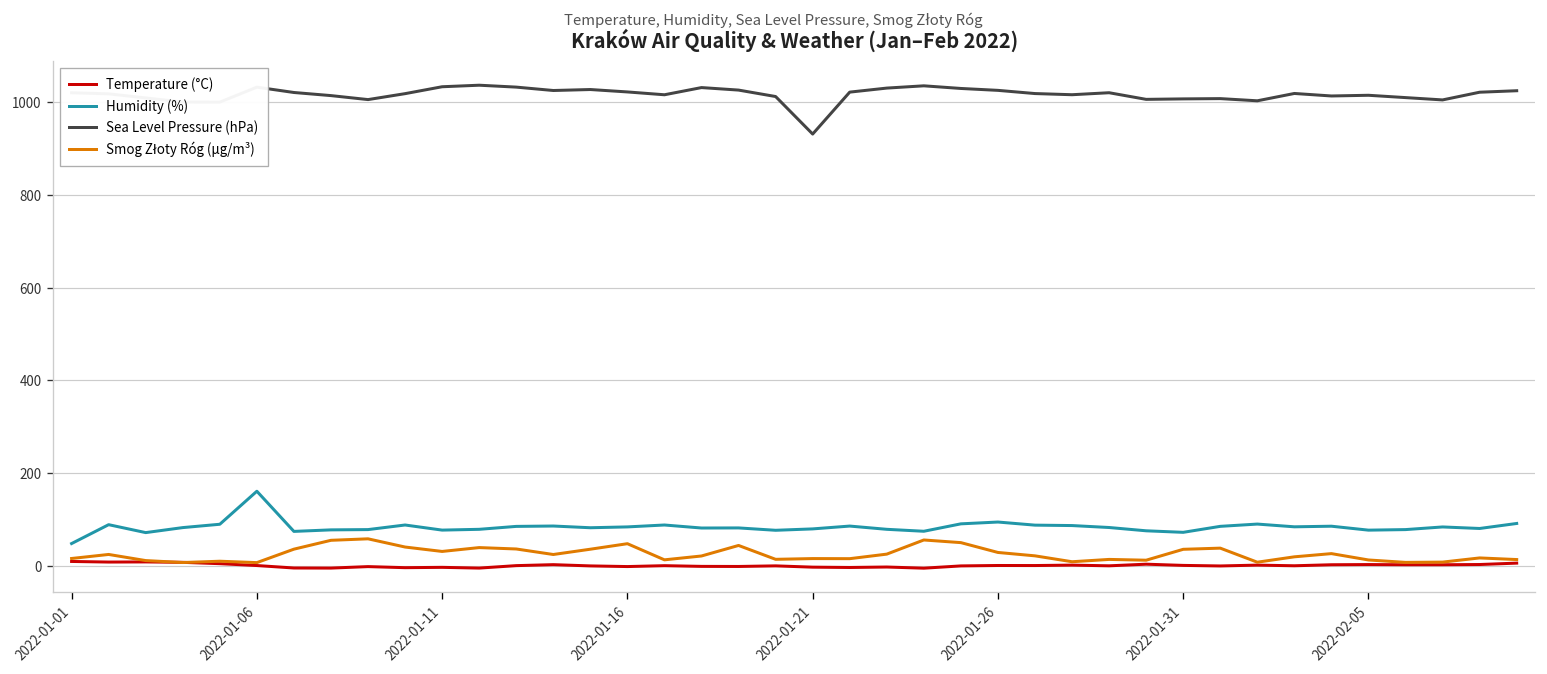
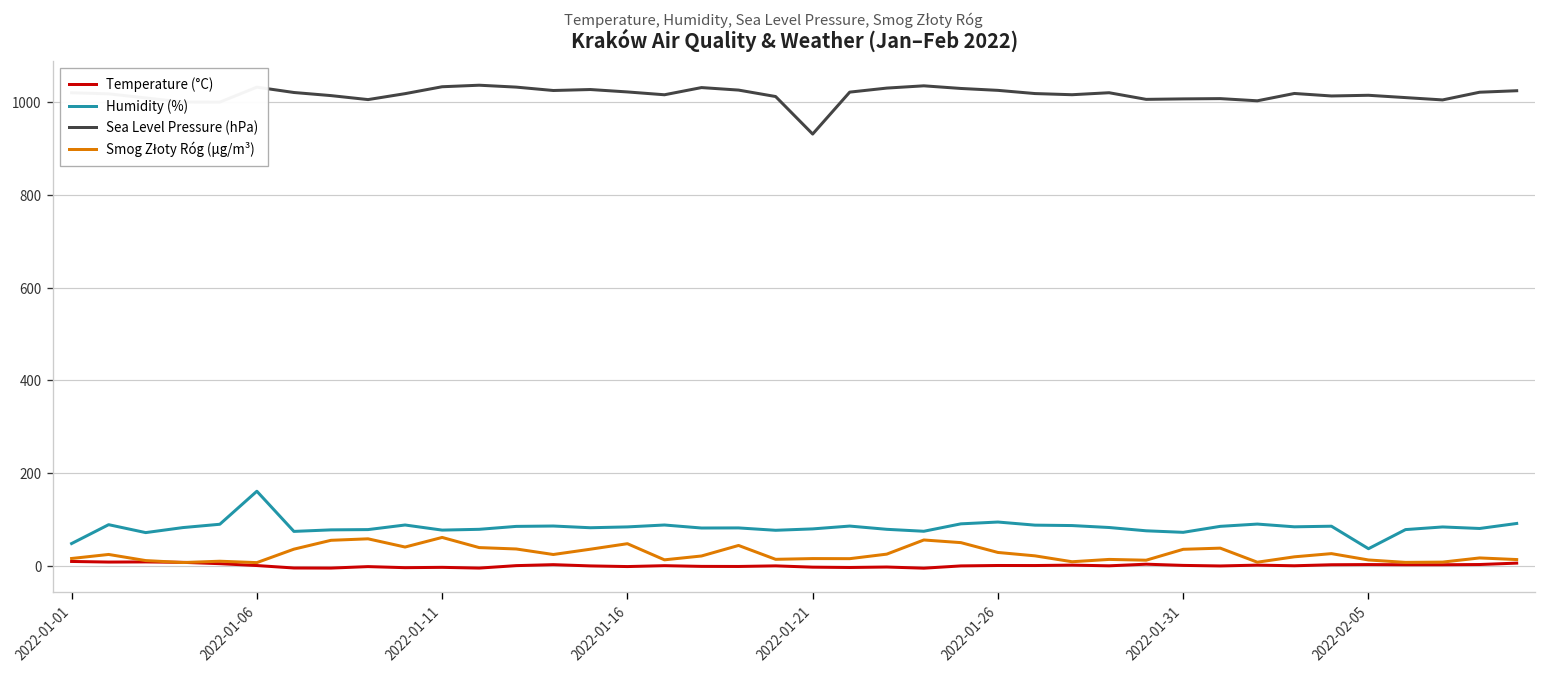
Smog Złoty Róg (µg/m³), 2022-01-11: 30 -> 60
Humidity (%), 2022-02-05: 80 -> 40
